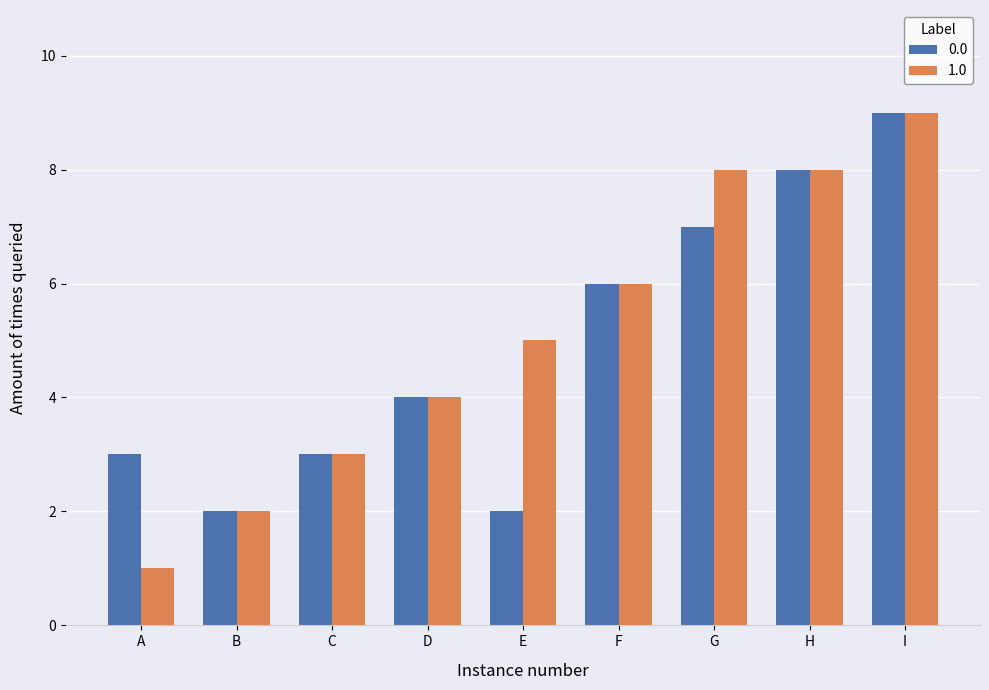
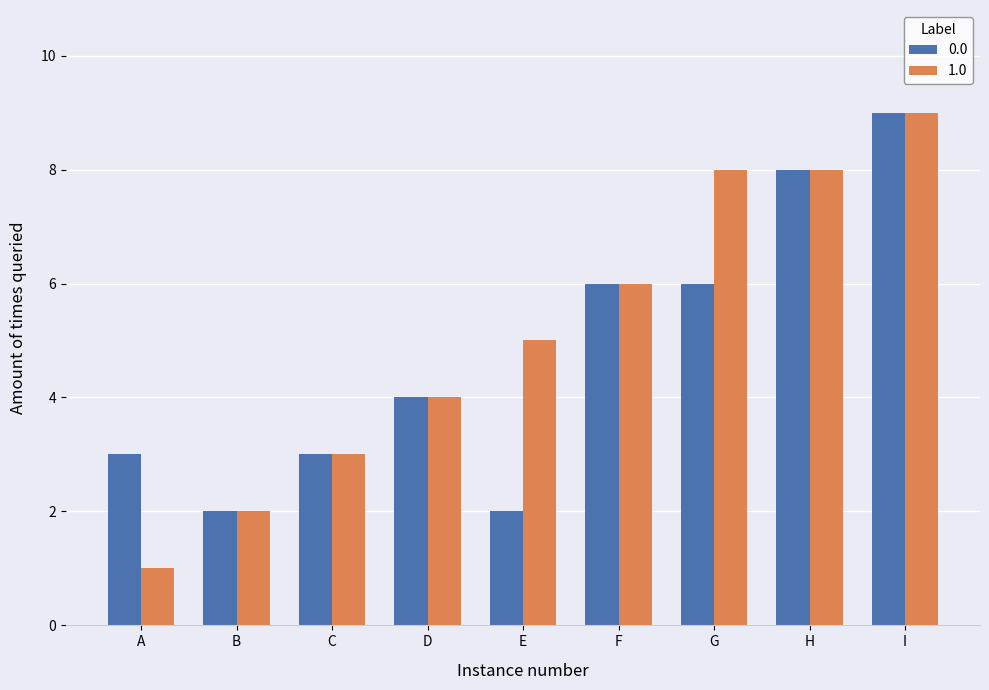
0.0, G: 7 -> 6
